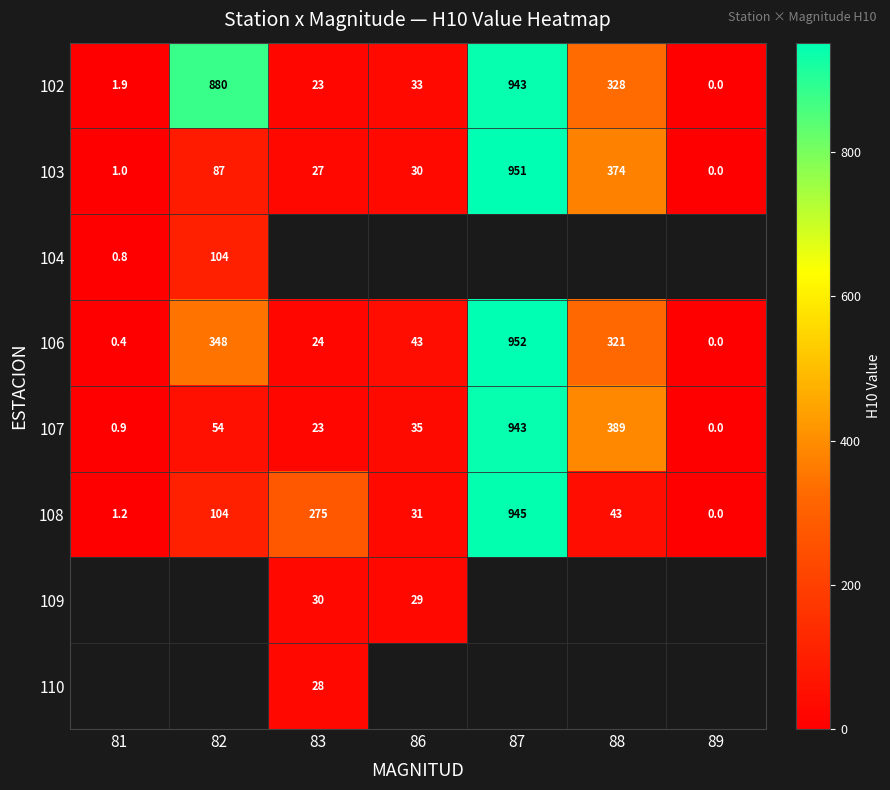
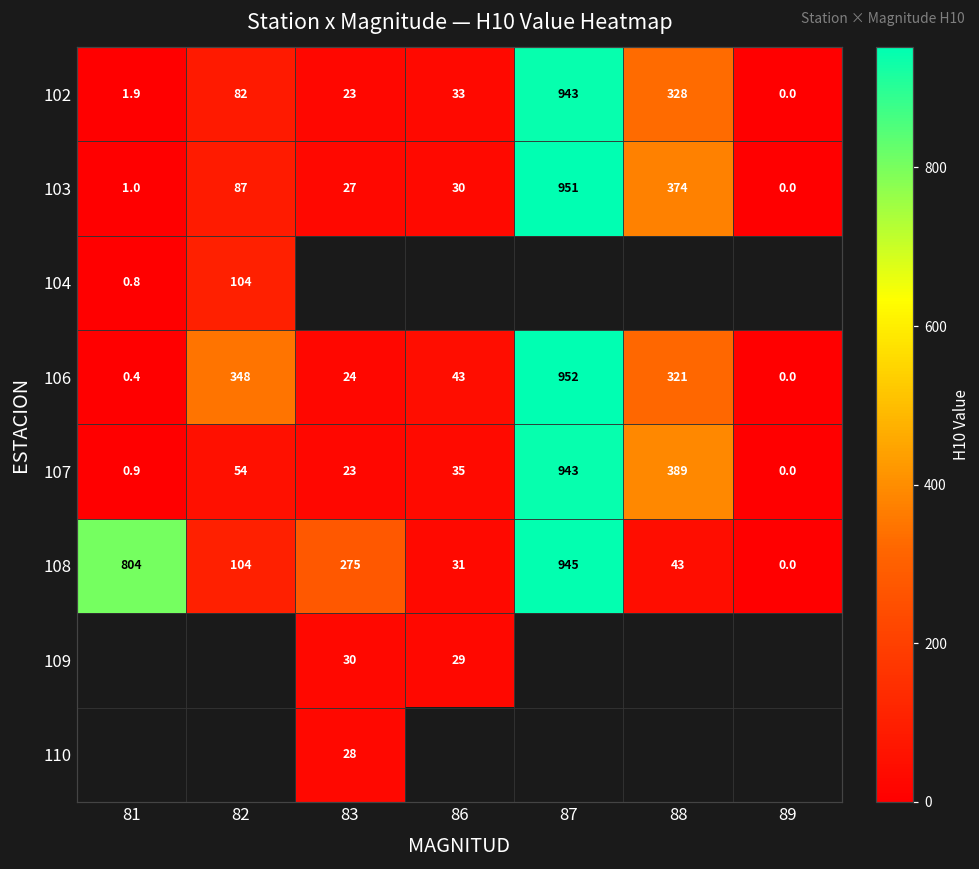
102, 82: 880 -> 82
108, 81: 1.2 -> 804
